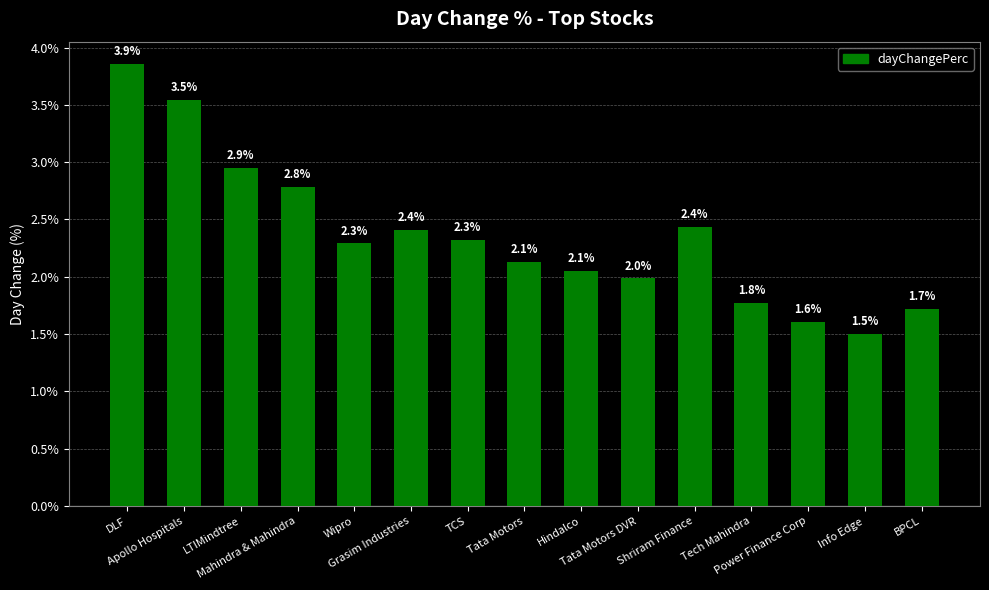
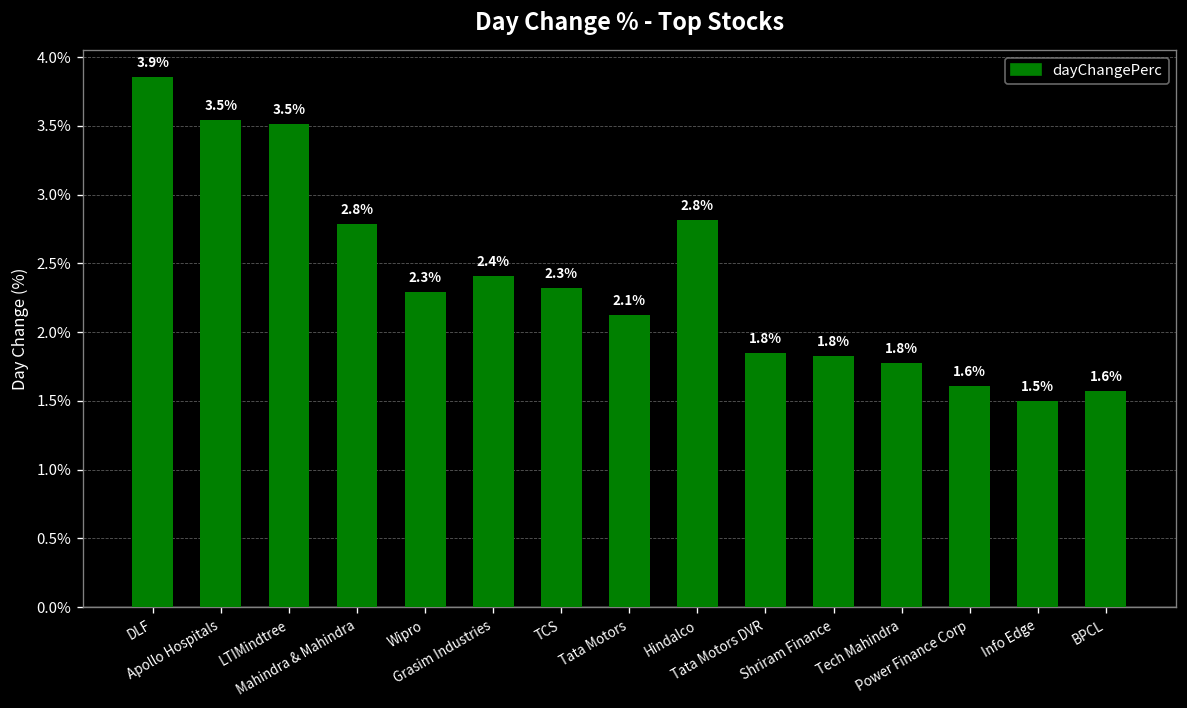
LTIMindtree: 2.9% -> 3.5%
Hindalco: 2.1% -> 2.8%
Tata Motors DVR: 2.0% -> 1.8%
Shriram Finance: 2.4% -> 1.8%
BPCL: 1.7% -> 1.6%
